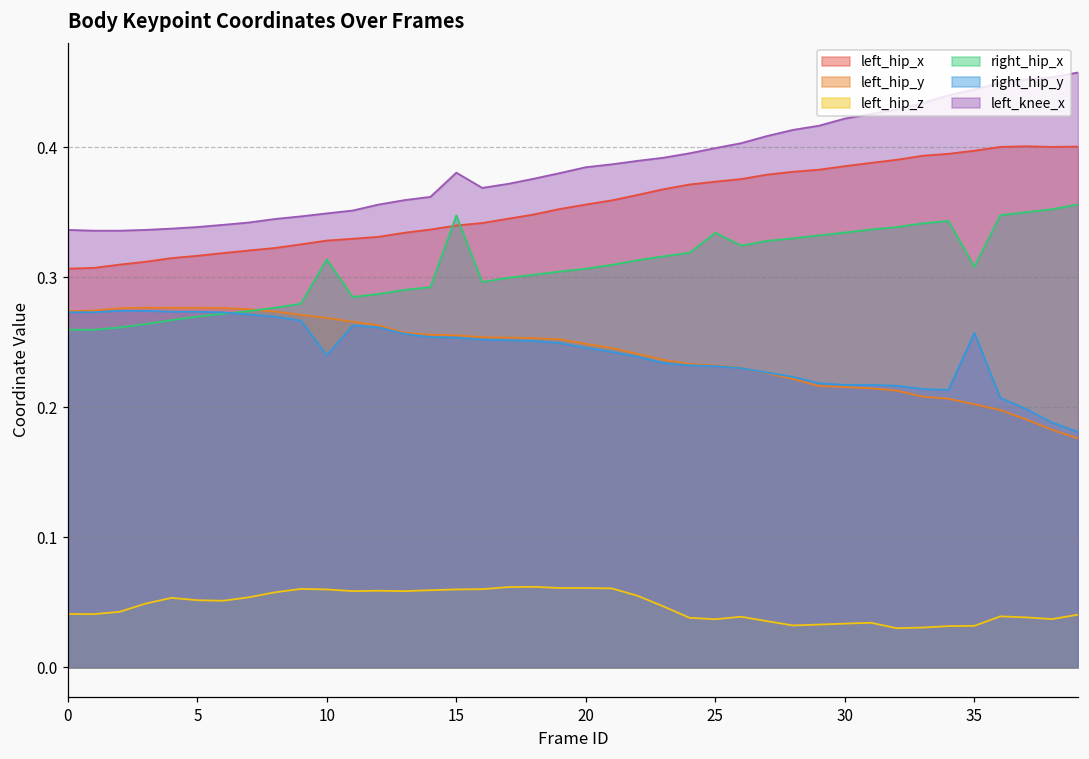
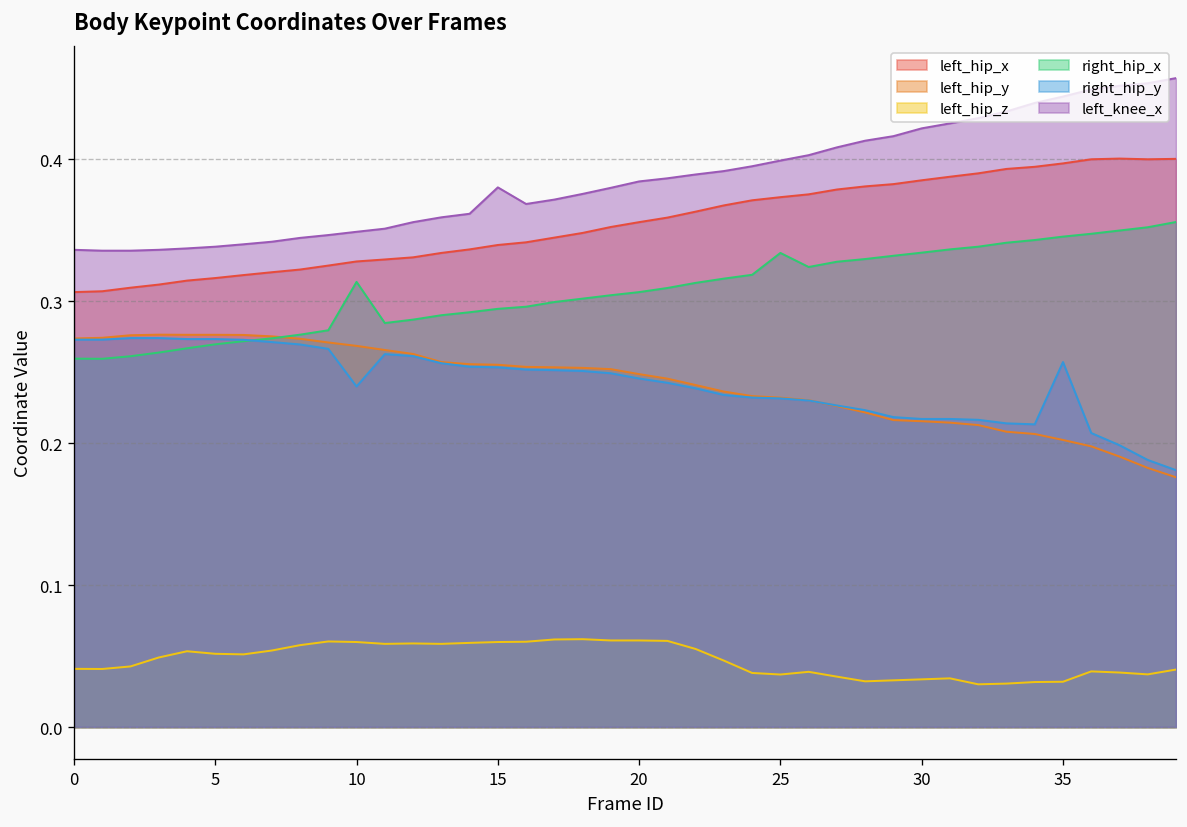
right_hip_x, 15: 0.348 -> 0.295
right_hip_x, 35: 0.308 -> 0.346
